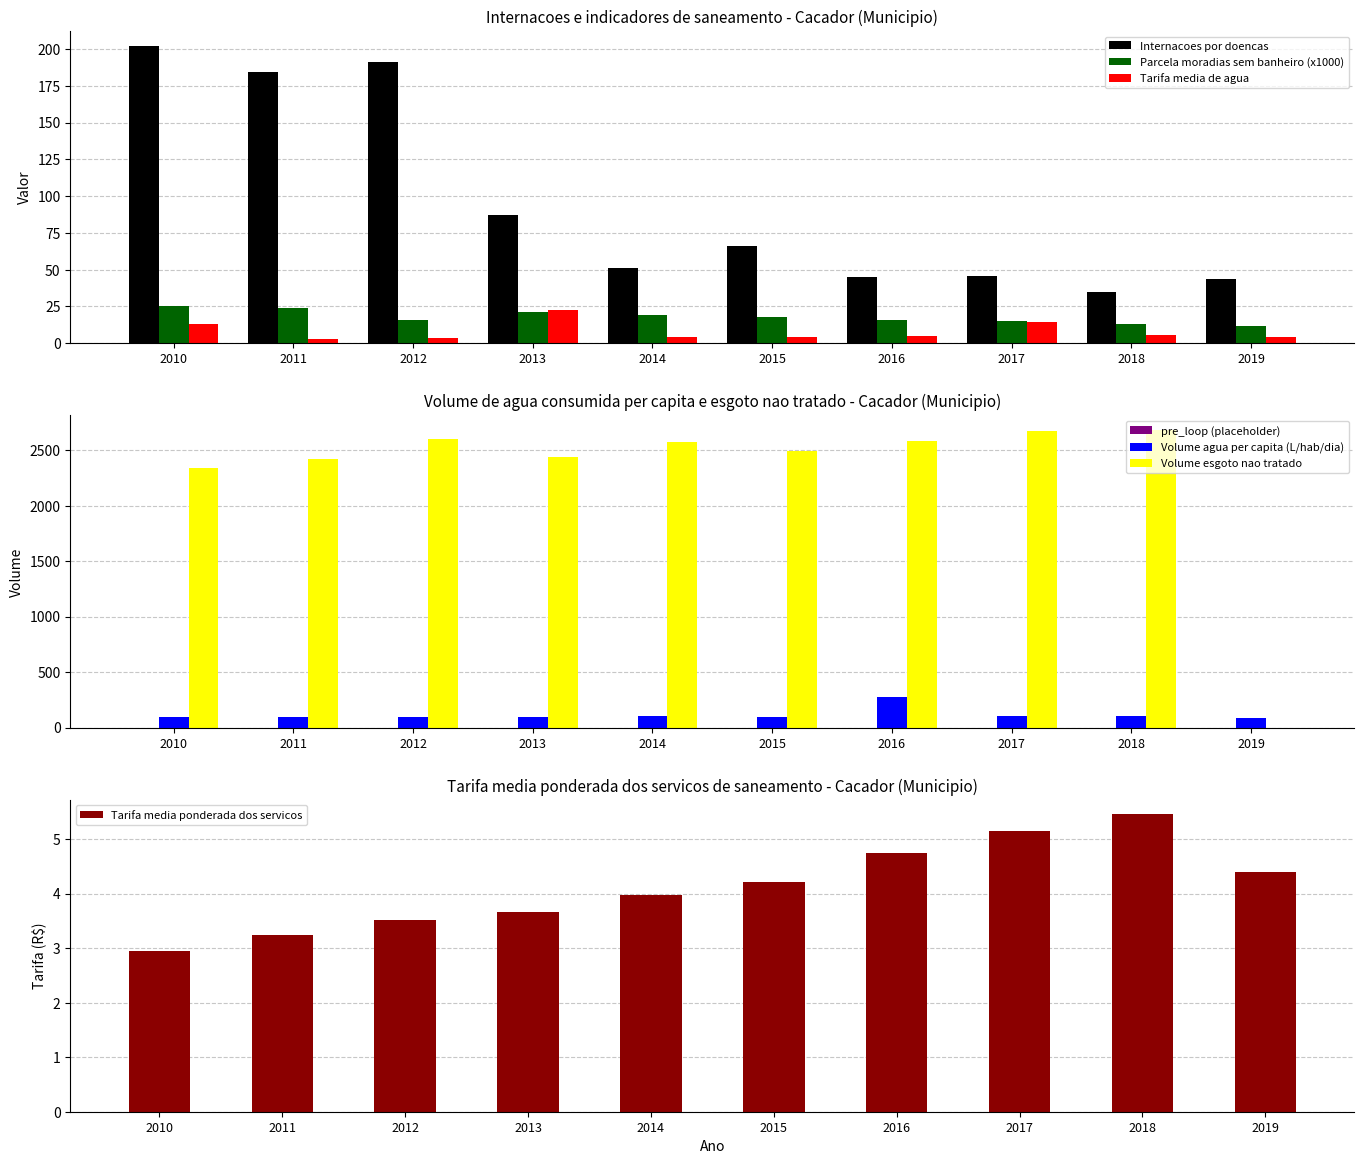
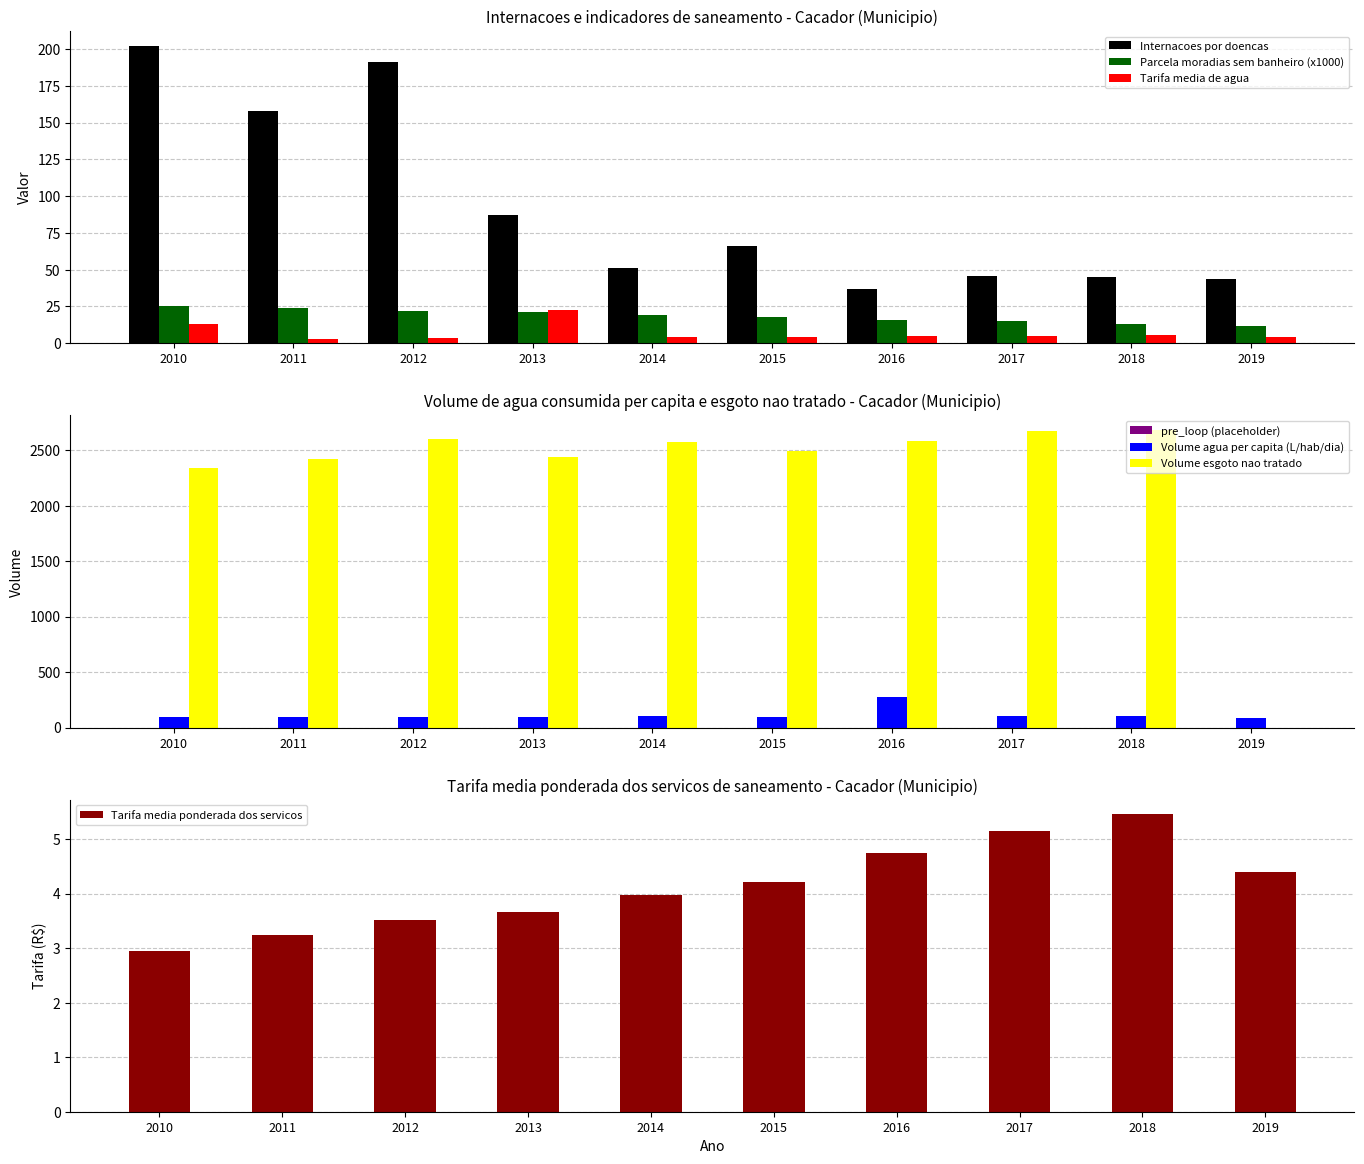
Internacoes e indicadores de saneamento - Cacador (Municipio), Internacoes por doencas, 2011: 184 -> 158
Internacoes e indicadores de saneamento - Cacador (Municipio), Parcela moradias sem banheiro (x1000), 2012: 16 -> 22
Internacoes e indicadores de saneamento - Cacador (Municipio), Internacoes por doencas, 2016: 45 -> 37
Internacoes e indicadores de saneamento - Cacador (Municipio), Tarifa media de agua, 2017: 14 -> 5
Internacoes e indicadores de saneamento - Cacador (Municipio), Internacoes por doencas, 2018: 35 -> 45
